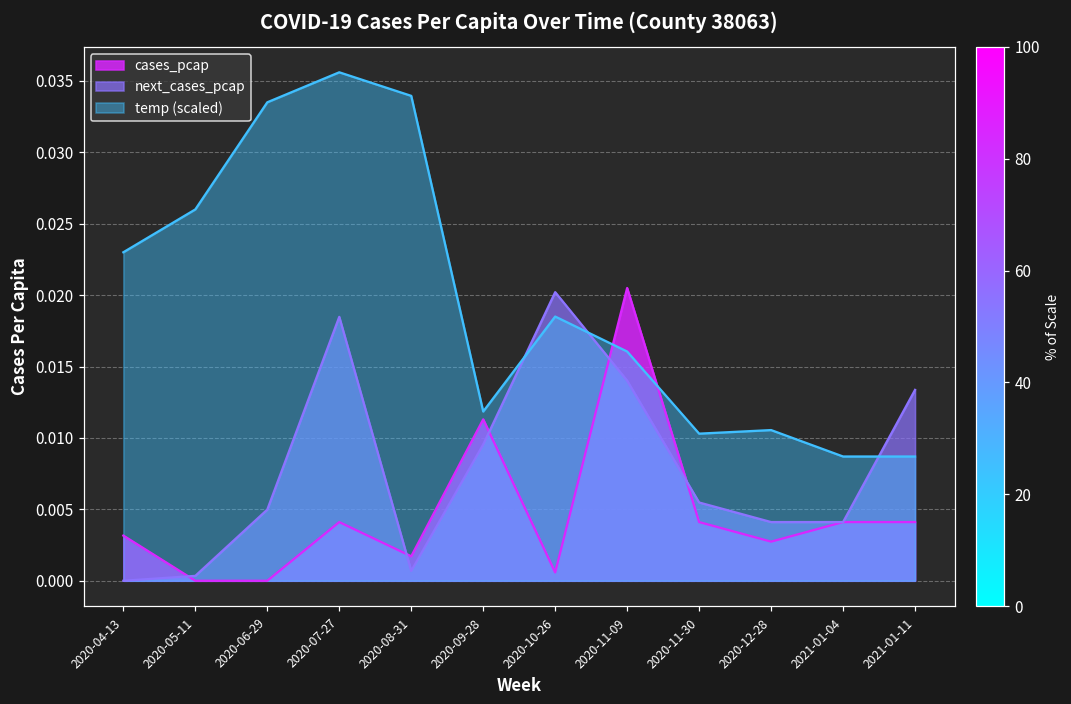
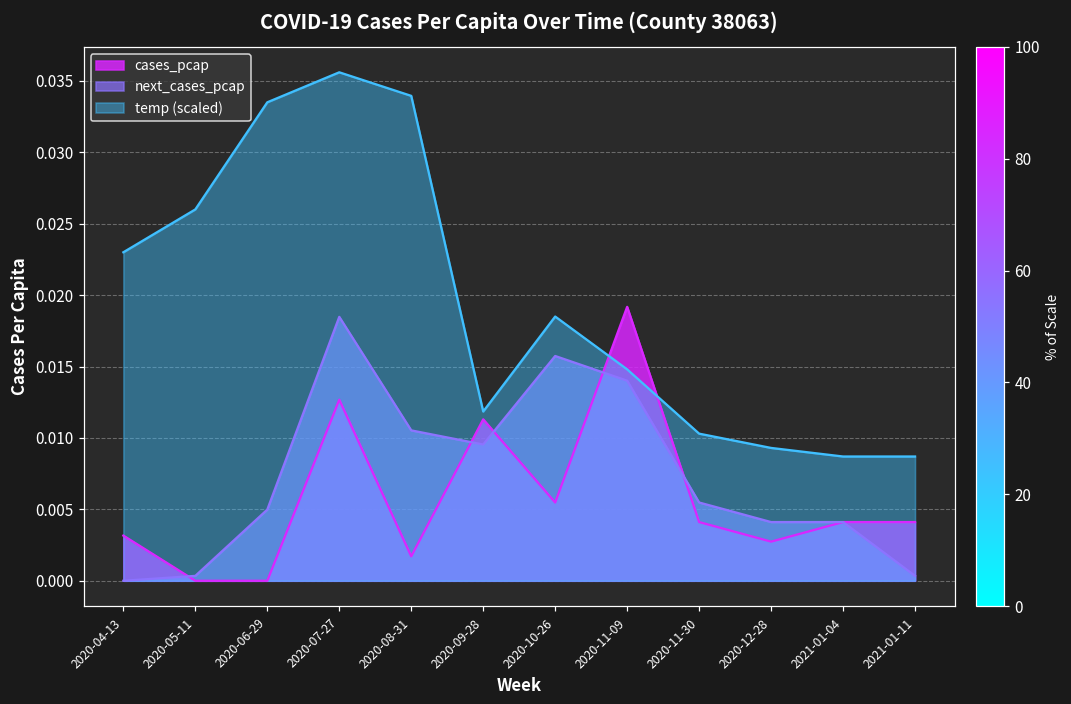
cases_pcap, 2020-07-27: 0.0041 -> 0.0127
next_cases_pcap, 2020-08-31: 0.0007 -> 0.0105
cases_pcap, 2020-10-26: 0.0006 -> 0.0055
next_cases_pcap, 2020-10-26: 0.0202 -> 0.0157
cases_pcap, 2020-11-09: 0.0205 -> 0.0192
temp (scaled), 2020-11-09: 0.0161 -> 0.0148
temp (scaled), 2020-12-28: 0.0106 -> 0.0093
next_cases_pcap, 2021-01-11: 0.0134 -> 0.0003
